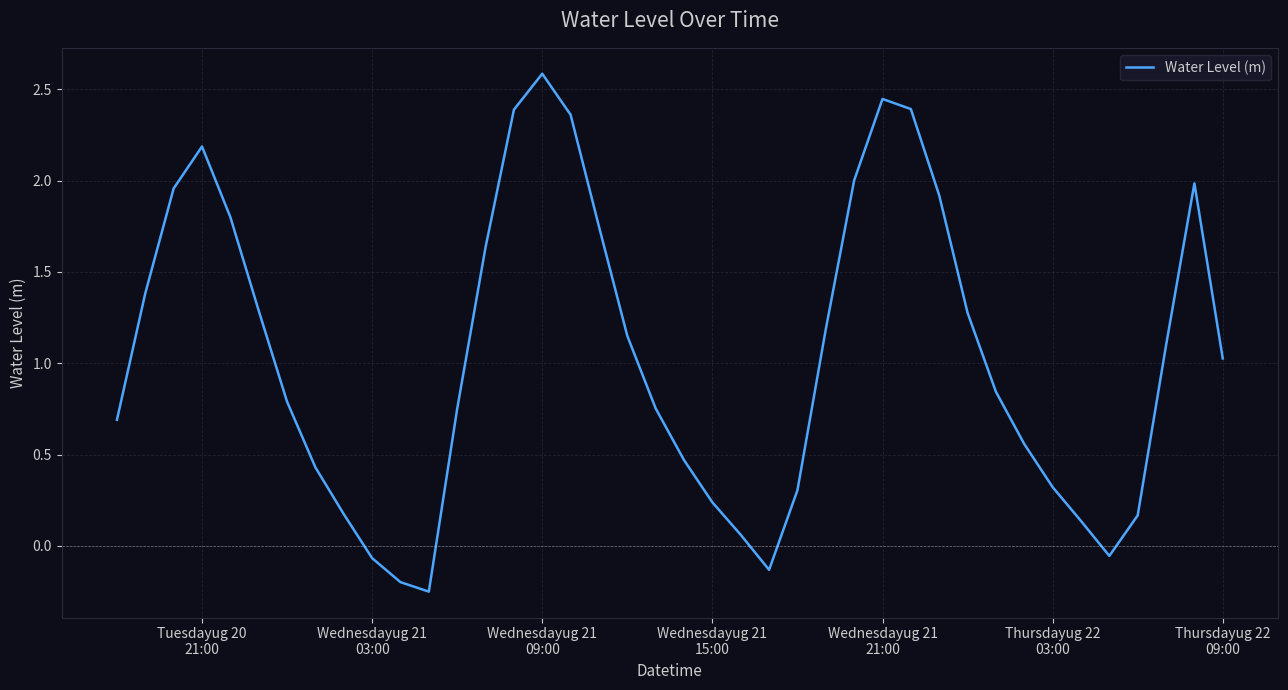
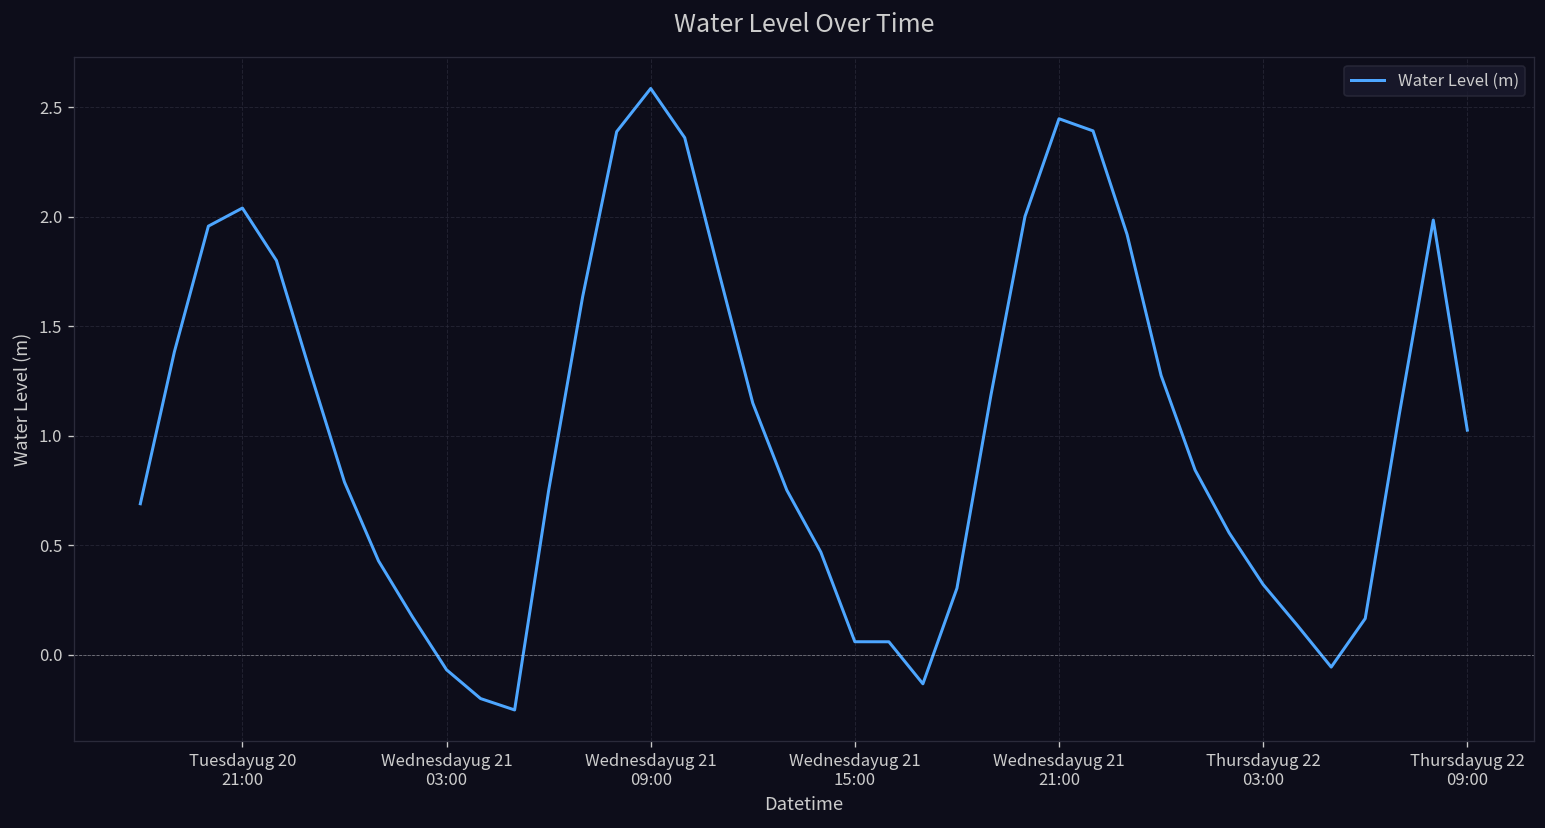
Tuesdayug 20 21:00: 2.19 -> 2.04
Wednesdayug 21 15:00: 0.24 -> 0.06
